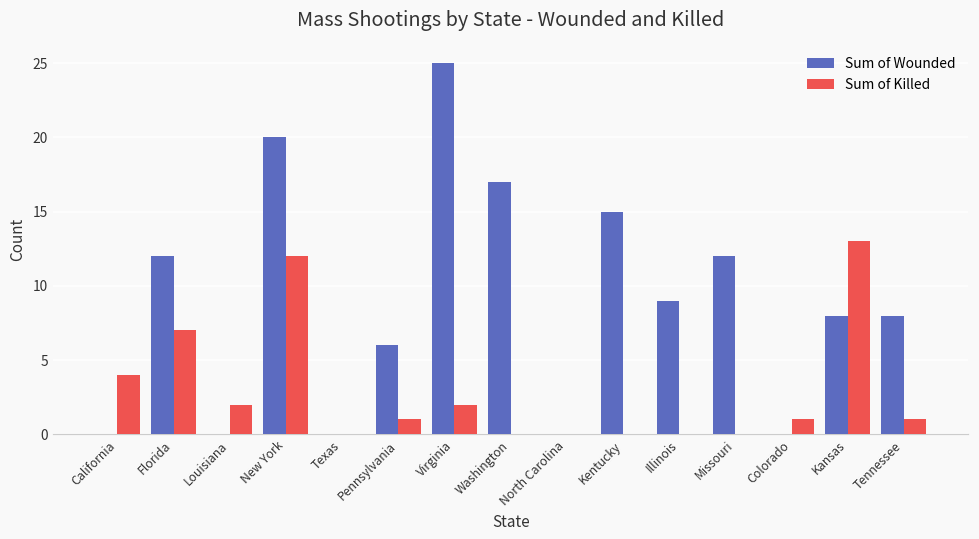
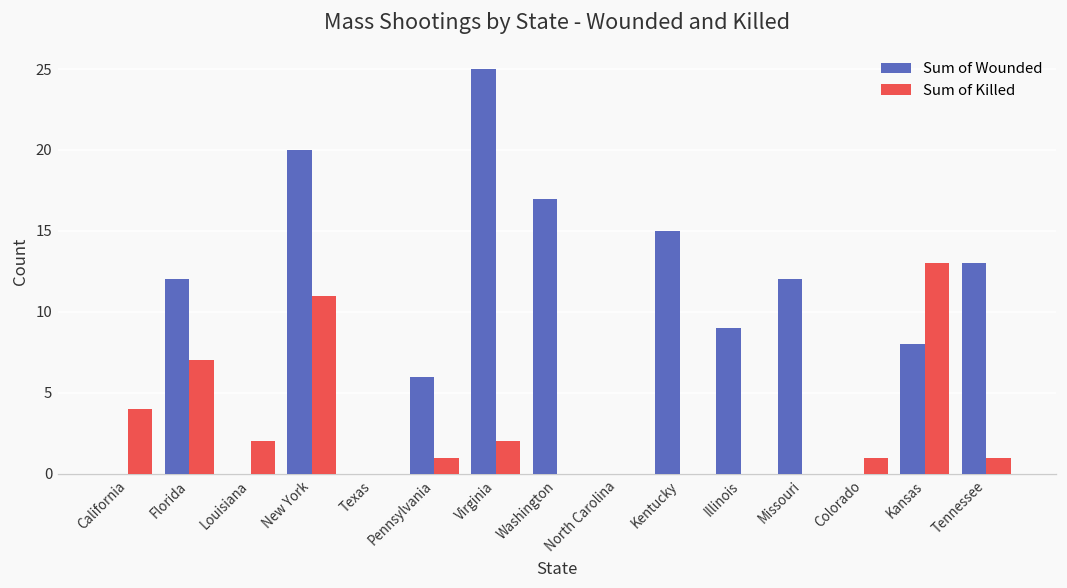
Sum of Killed, New York: 12 -> 11
Sum of Wounded, Tennessee: 8 -> 13
